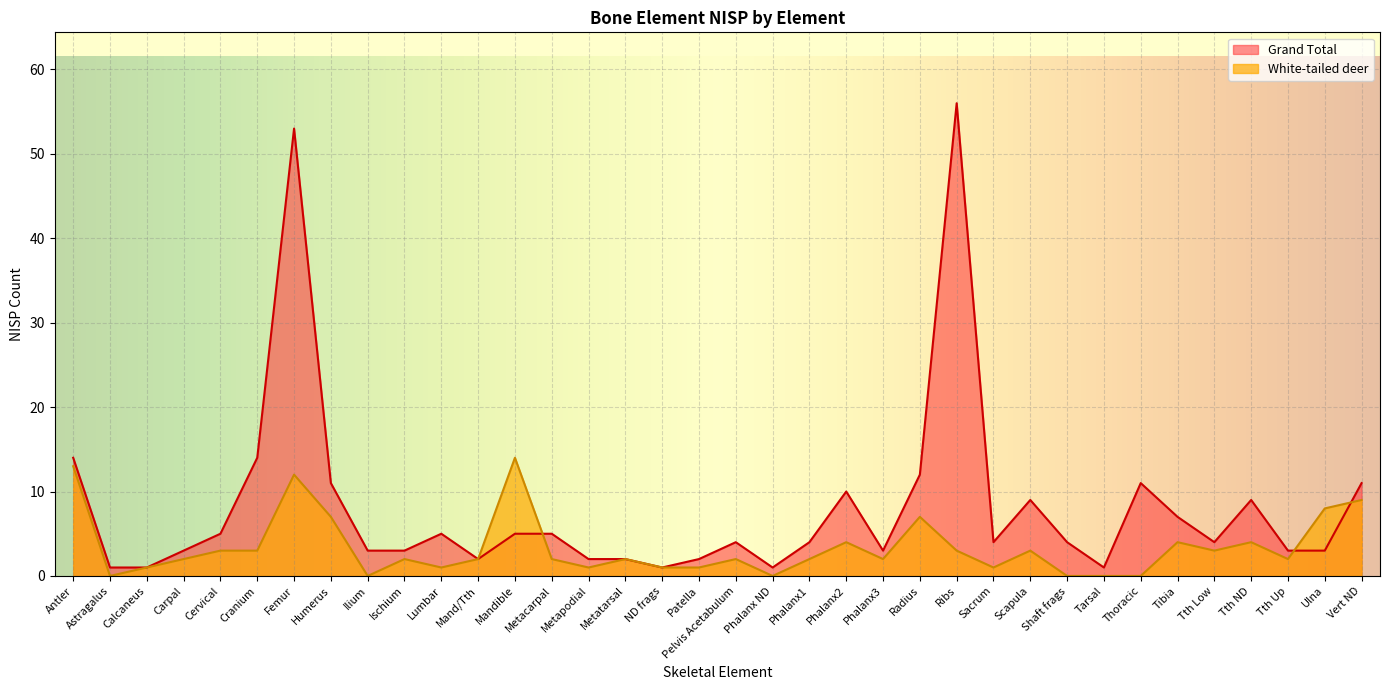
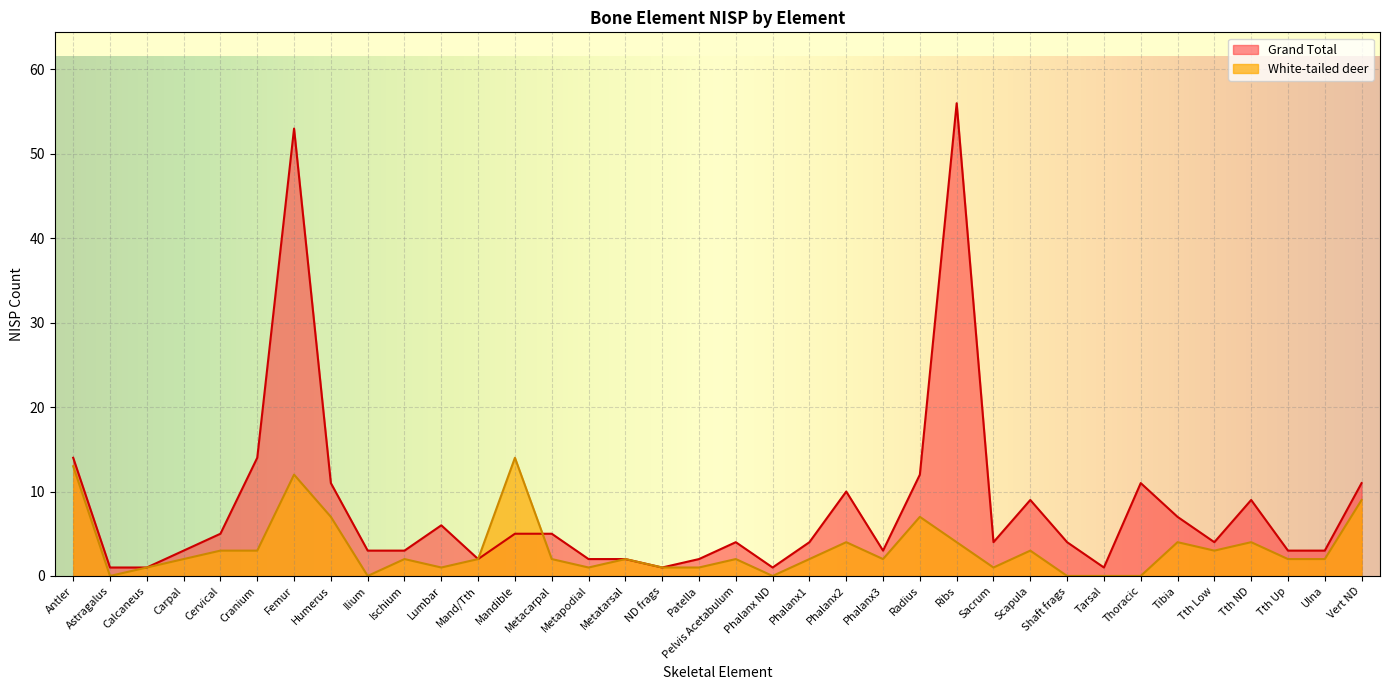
Grand Total, Lumbar: 5 -> 6
White-tailed deer, Ribs: 3 -> 4
White-tailed deer, Ulna: 8 -> 2
